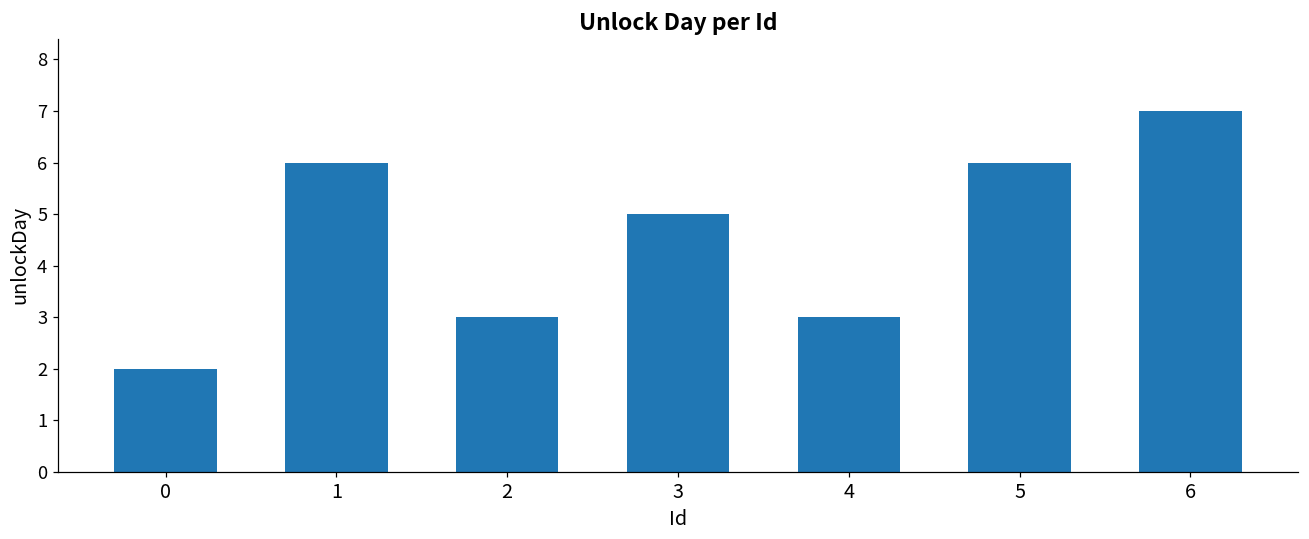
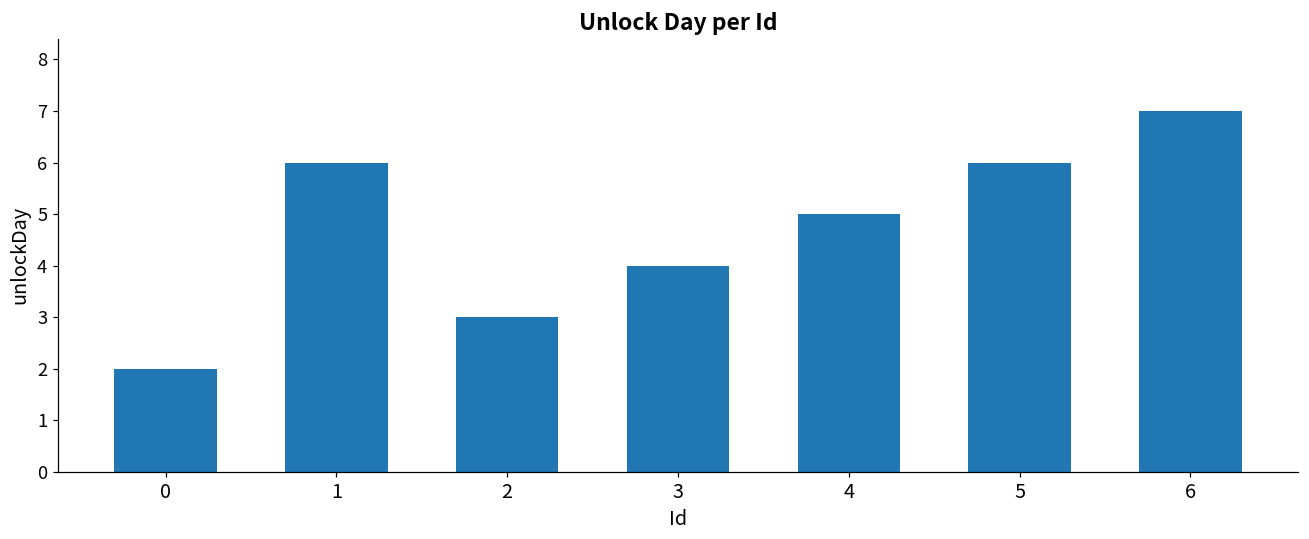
3: 5 -> 4
4: 3 -> 5
